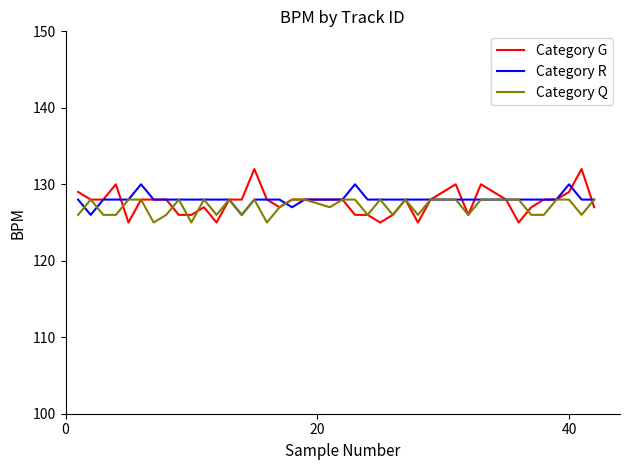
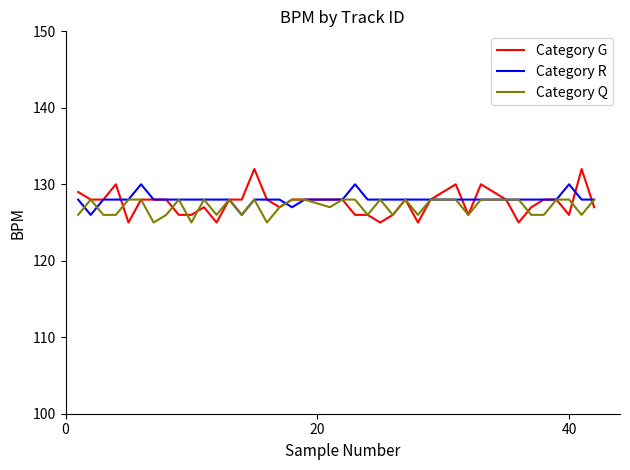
Category G, 40: 129 -> 126
